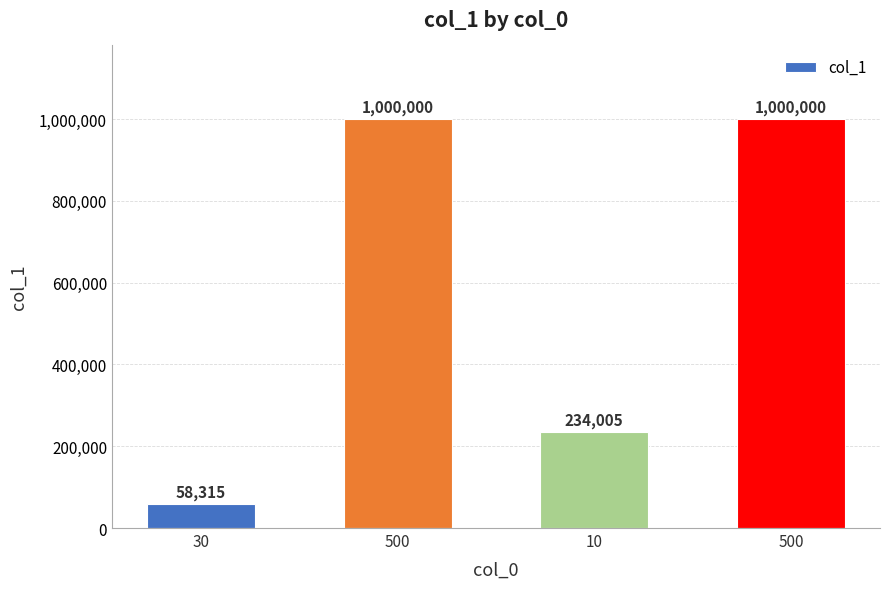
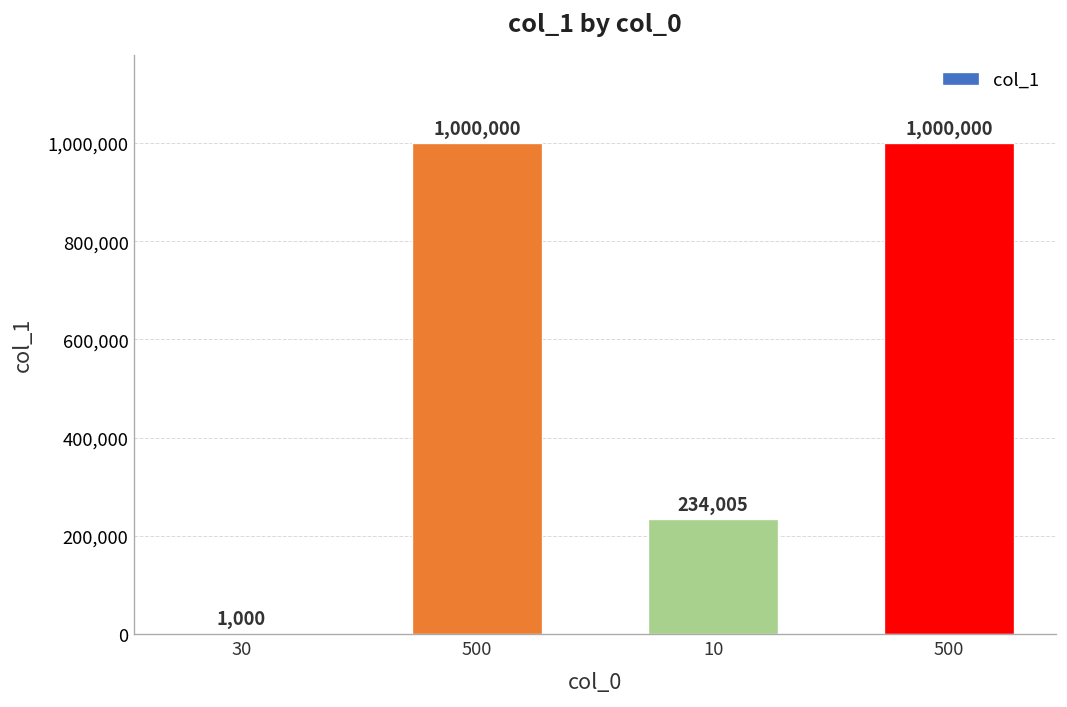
30: 58,315 -> 1,000
